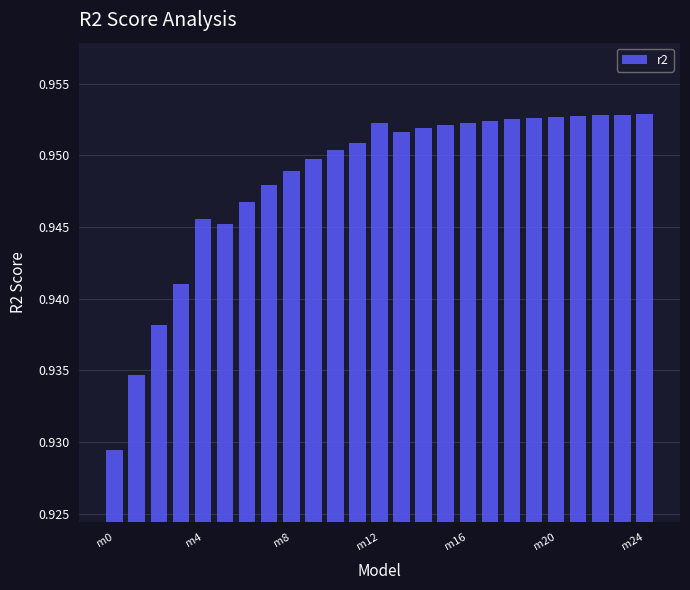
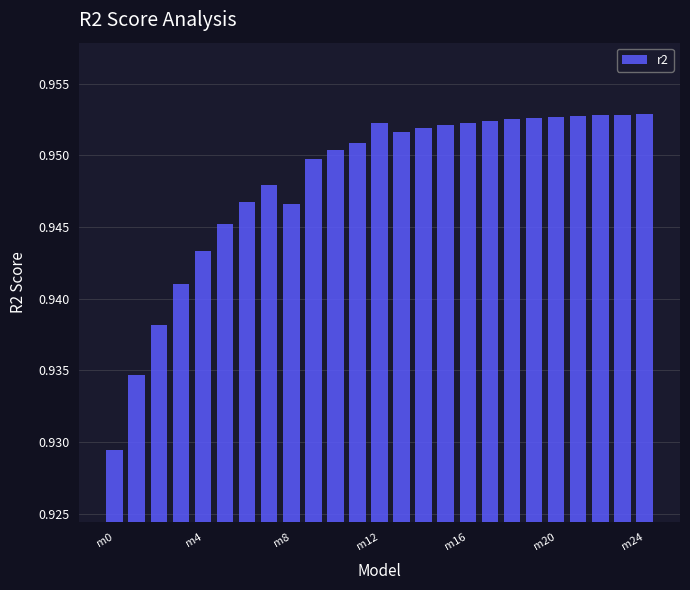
m4: 0.9456 -> 0.9434
m8: 0.9489 -> 0.9466
